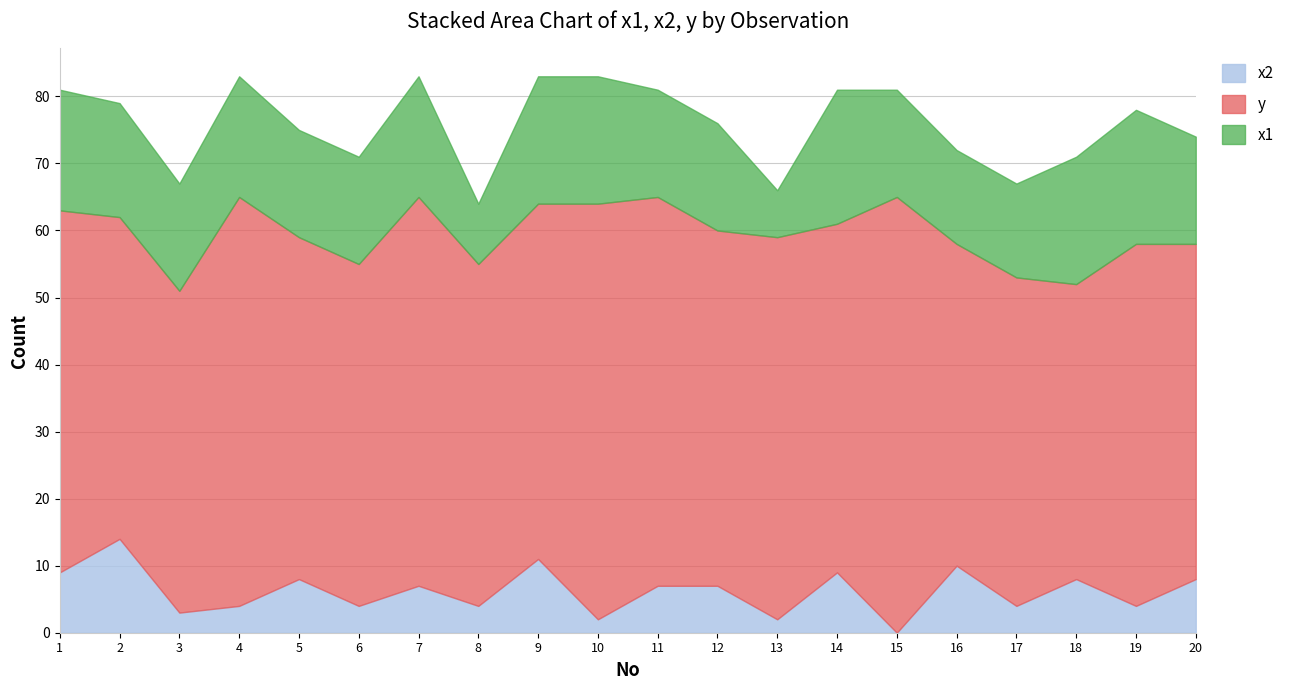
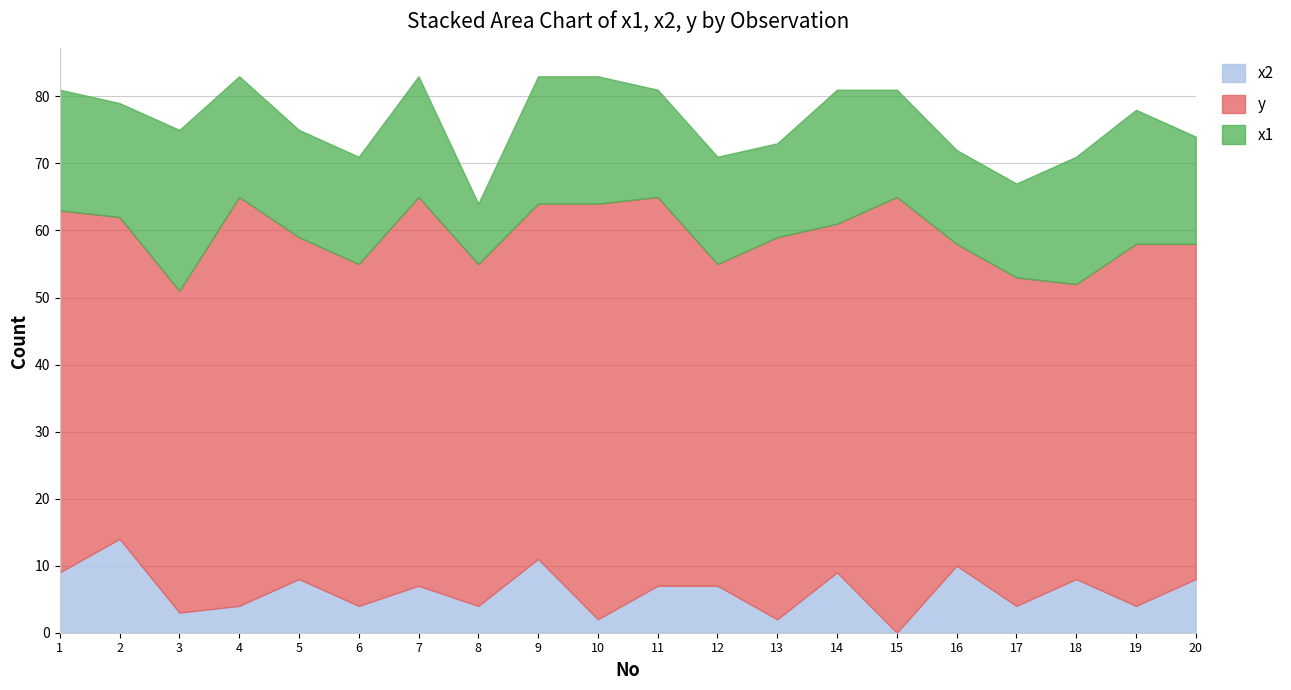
x1, 3: 16 -> 24
y, 12: 53 -> 48
x1, 13: 7 -> 14
